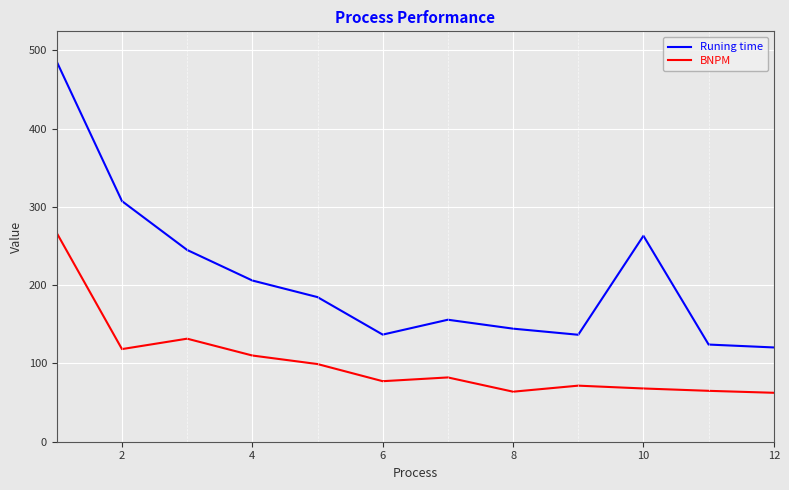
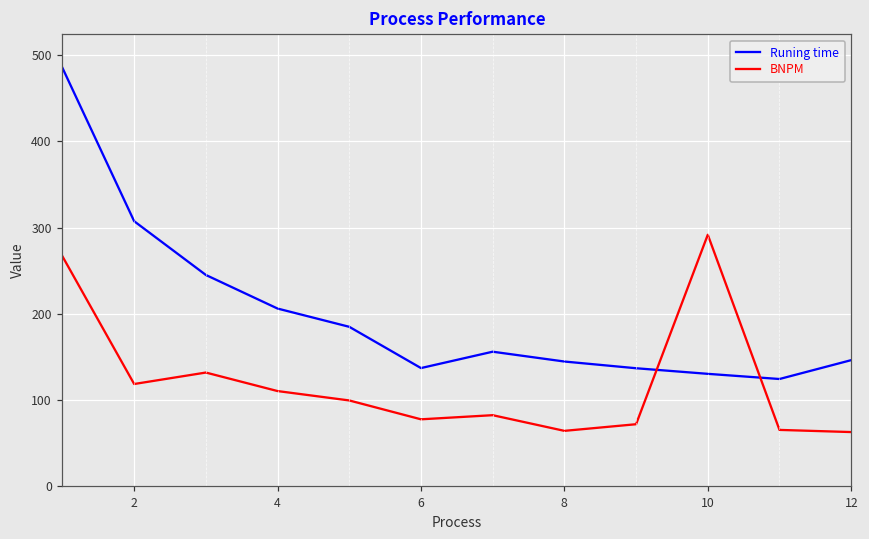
Runing time, 10: 260 -> 130
BNPM, 10: 70 -> 290
Runing time, 12: 120 -> 150
